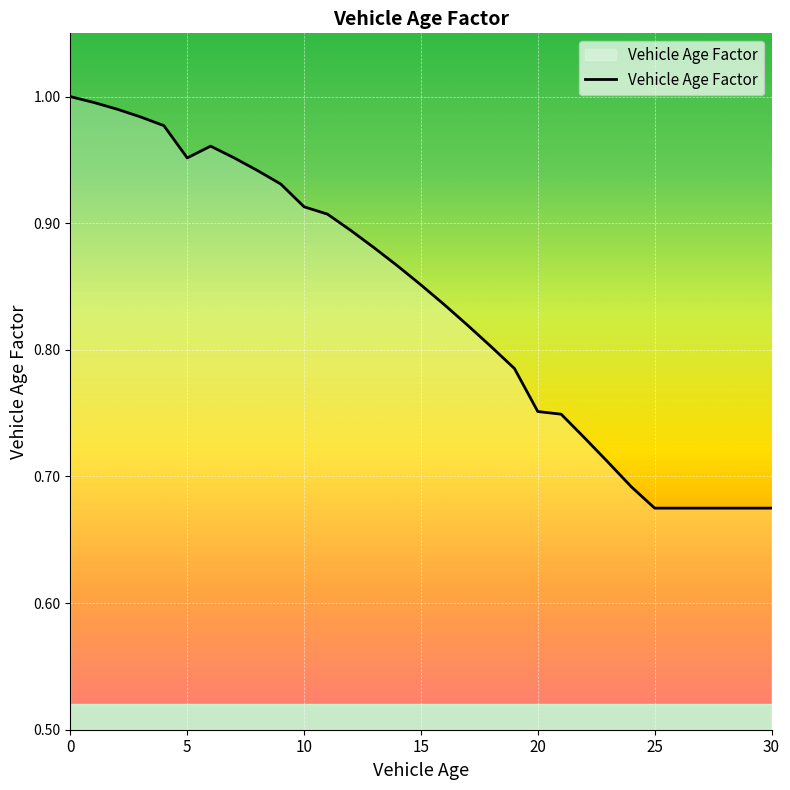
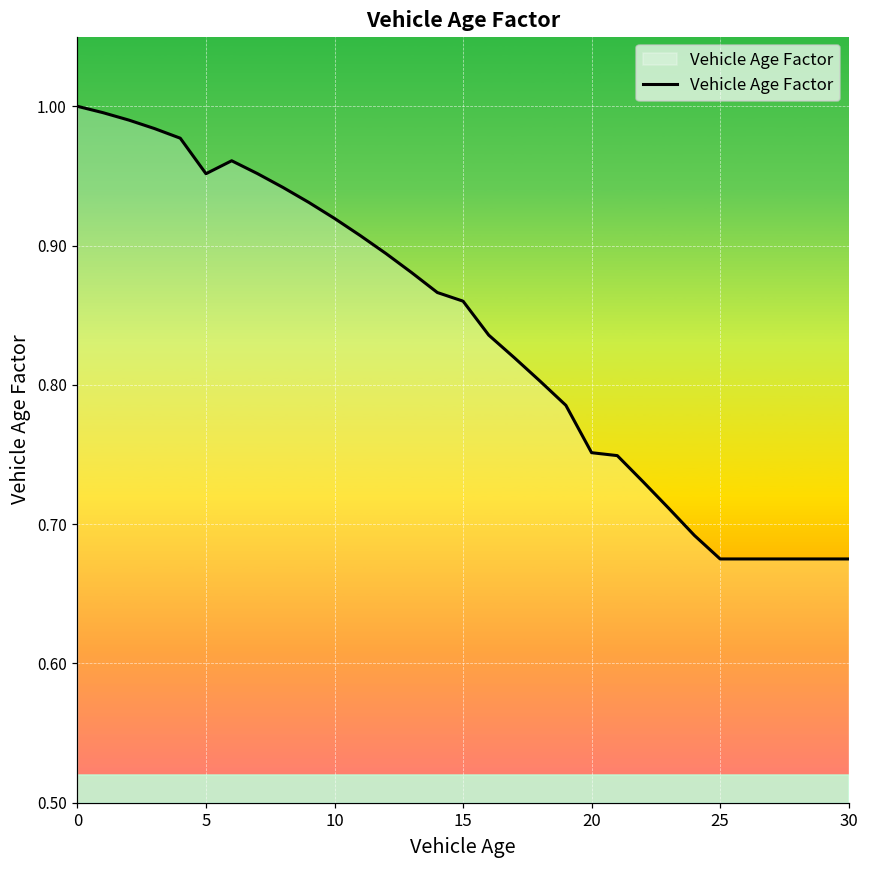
10: 0.913 -> 0.920
15: 0.851 -> 0.860
